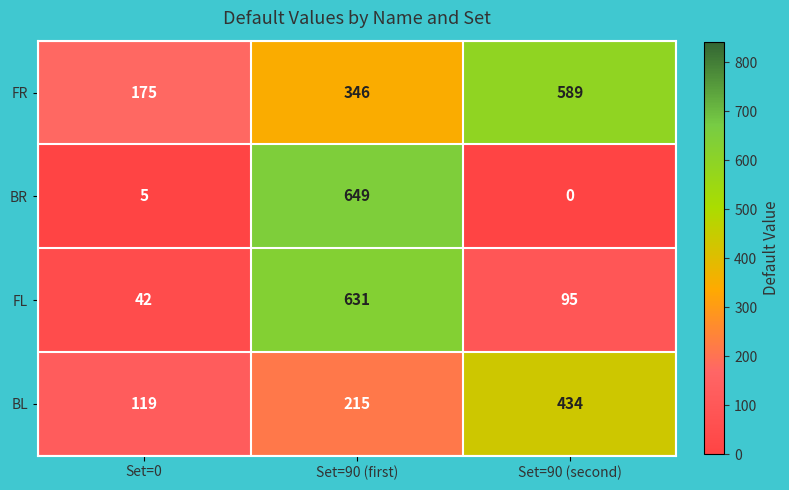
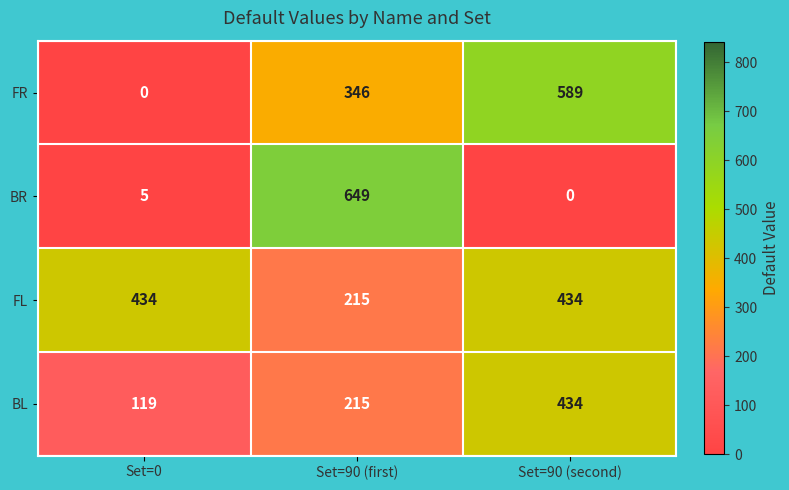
FR, Set=0: 175 -> 0
FL, Set=0: 42 -> 434
FL, Set=90 (first): 631 -> 215
FL, Set=90 (second): 95 -> 434
